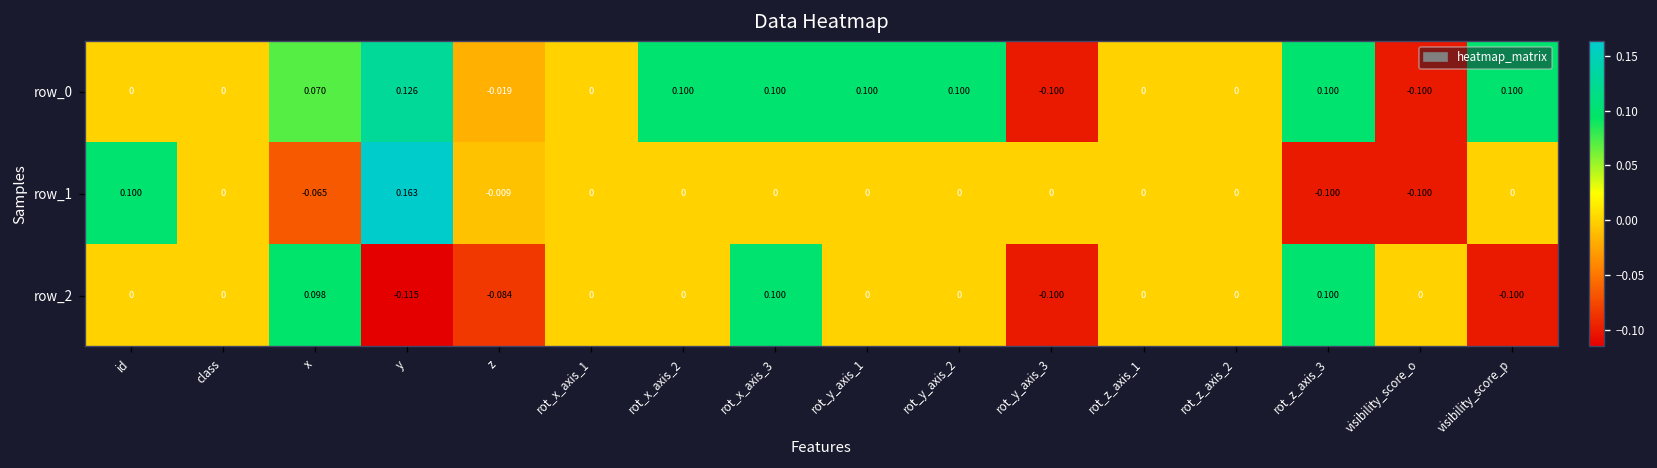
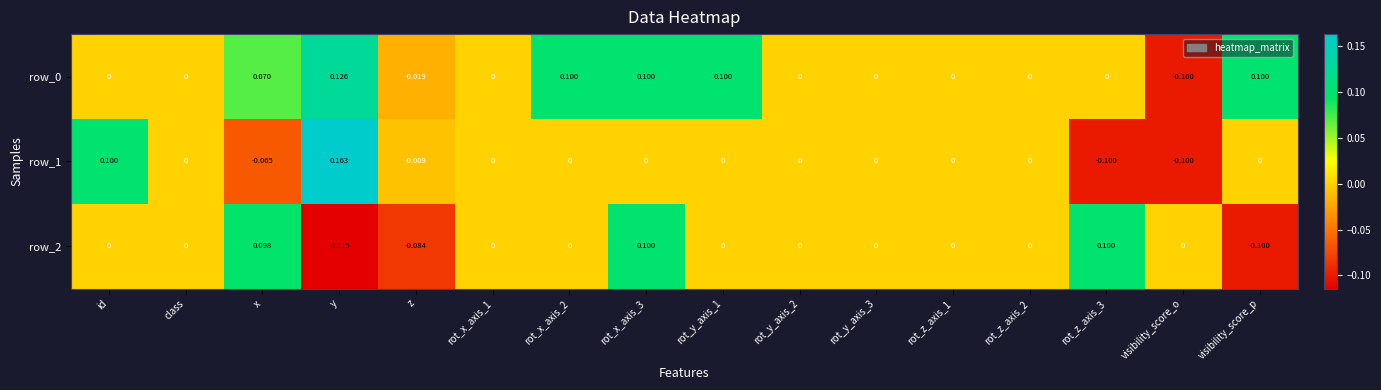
row_0, rot_y_axis_2: 0.100 -> 0
row_0, rot_y_axis_3: -0.100 -> 0
row_0, rot_z_axis_3: 0.100 -> 0
row_2, rot_y_axis_3: -0.100 -> 0
